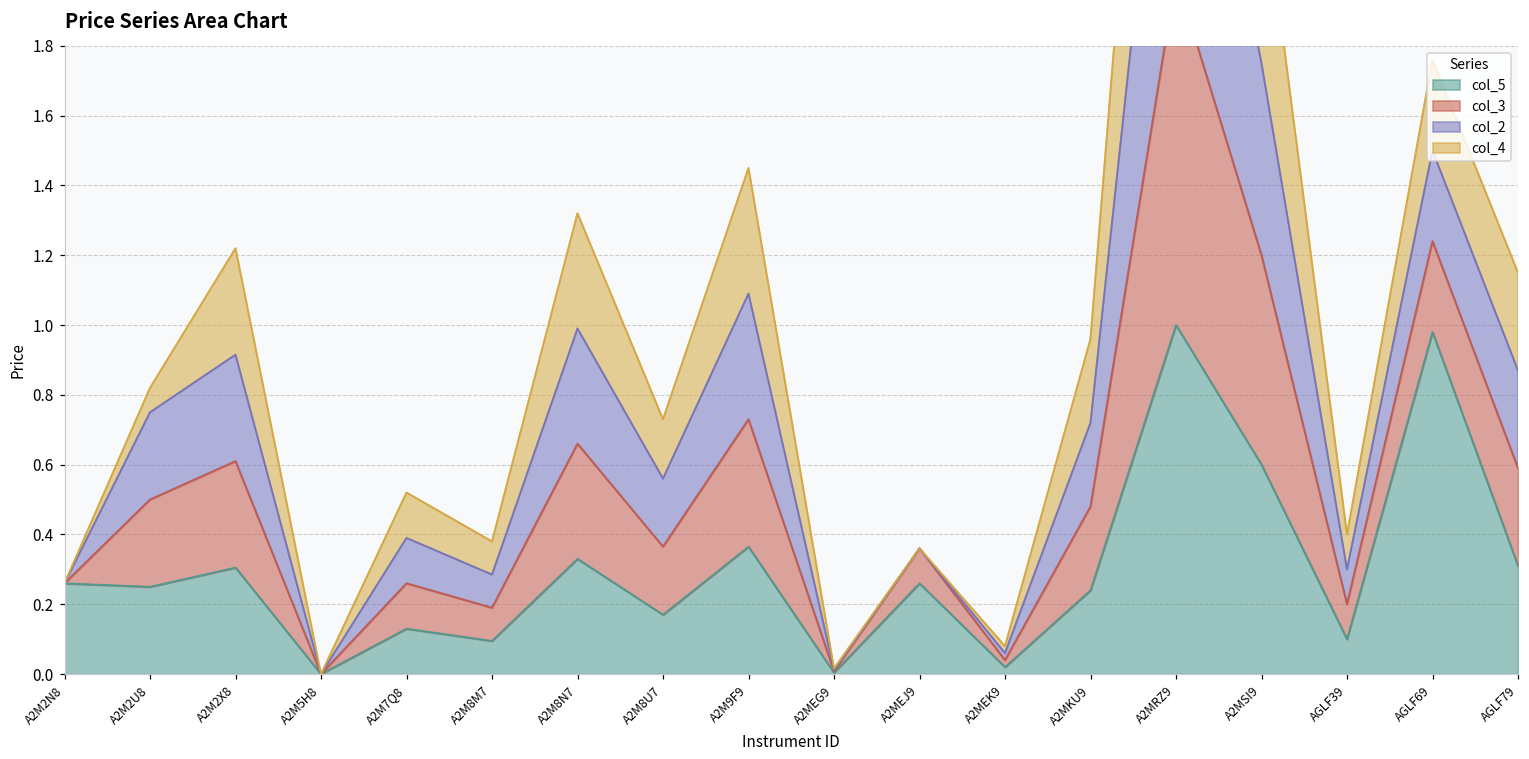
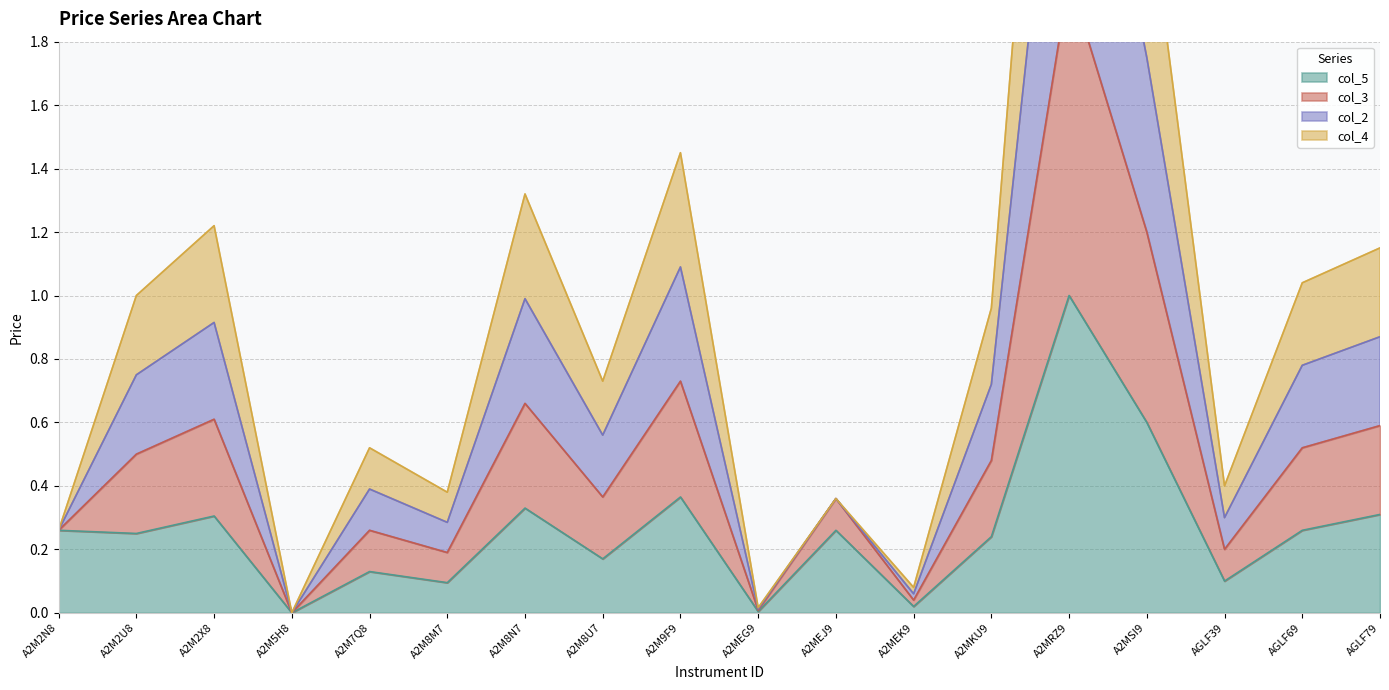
col_4, A2M2U8: 0.07 -> 0.25
col_5, AGLF69: 0.98 -> 0.26
